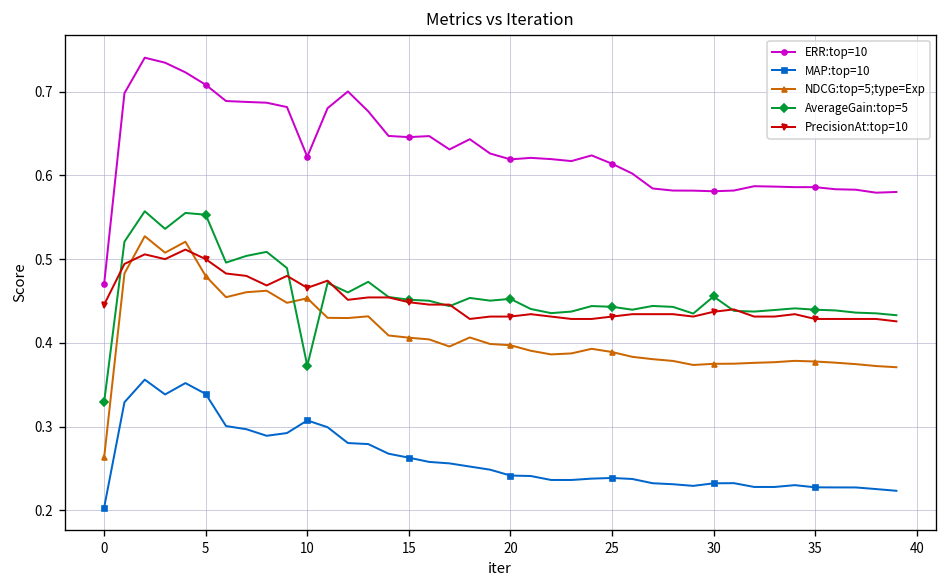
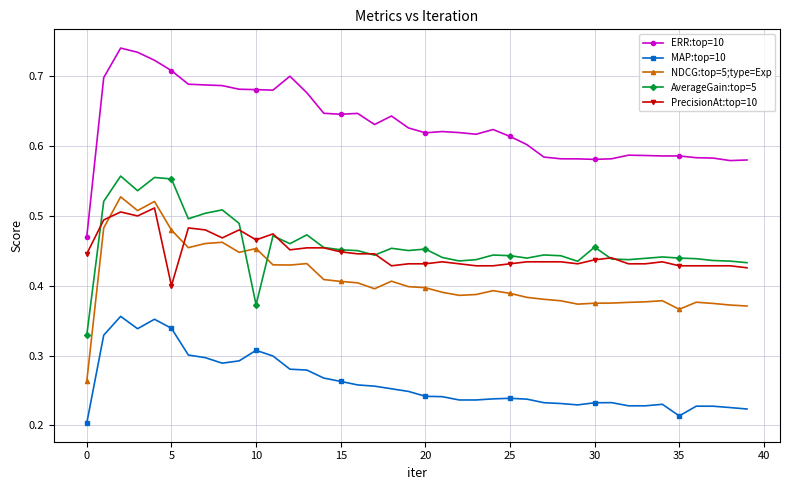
PrecisionAt:top=10, 5: 0.5 -> 0.4
ERR:top=10, 10: 0.62 -> 0.68
MAP:top=10, 35: 0.23 -> 0.21
NDCG:top=5;type=Exp, 35: 0.38 -> 0.37
